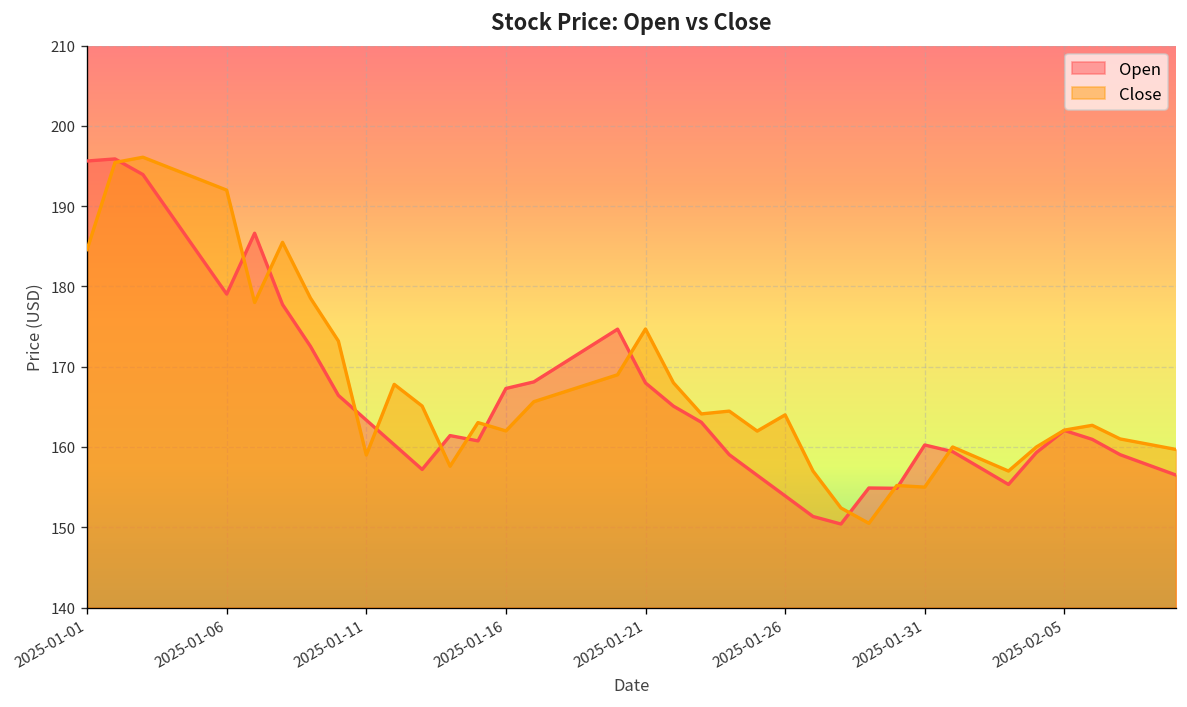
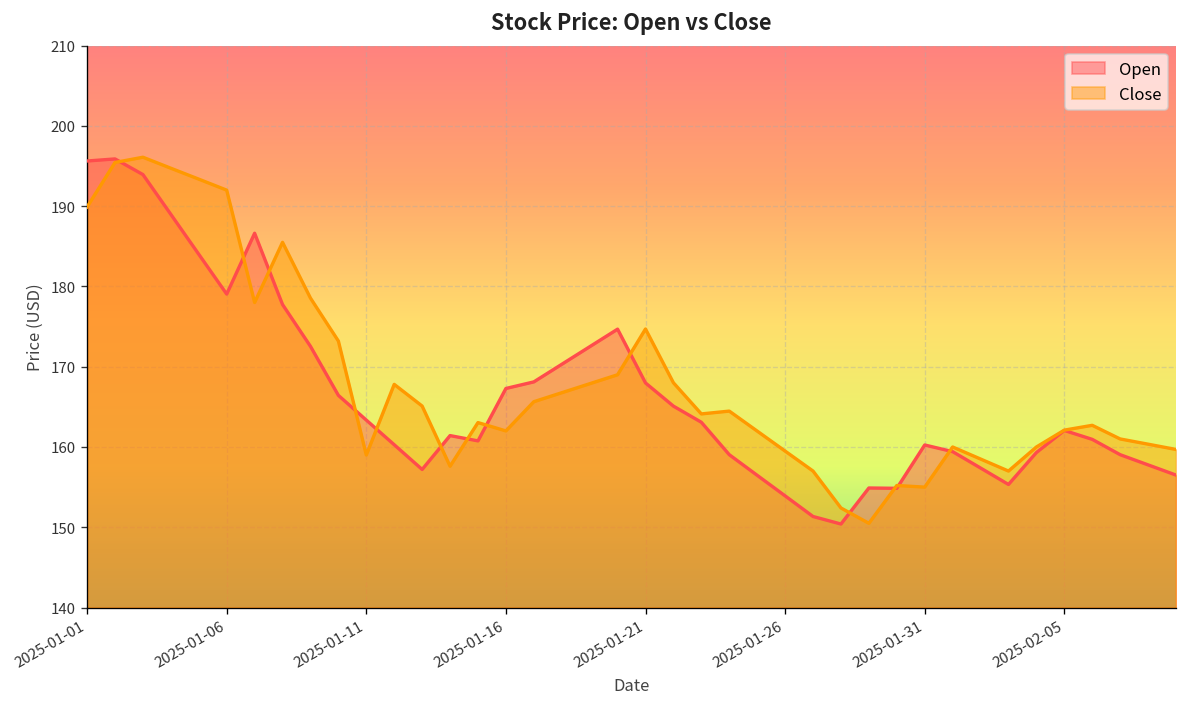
Close, 2025-01-01: 185 -> 190
Close, 2025-01-26: 164 -> 159
